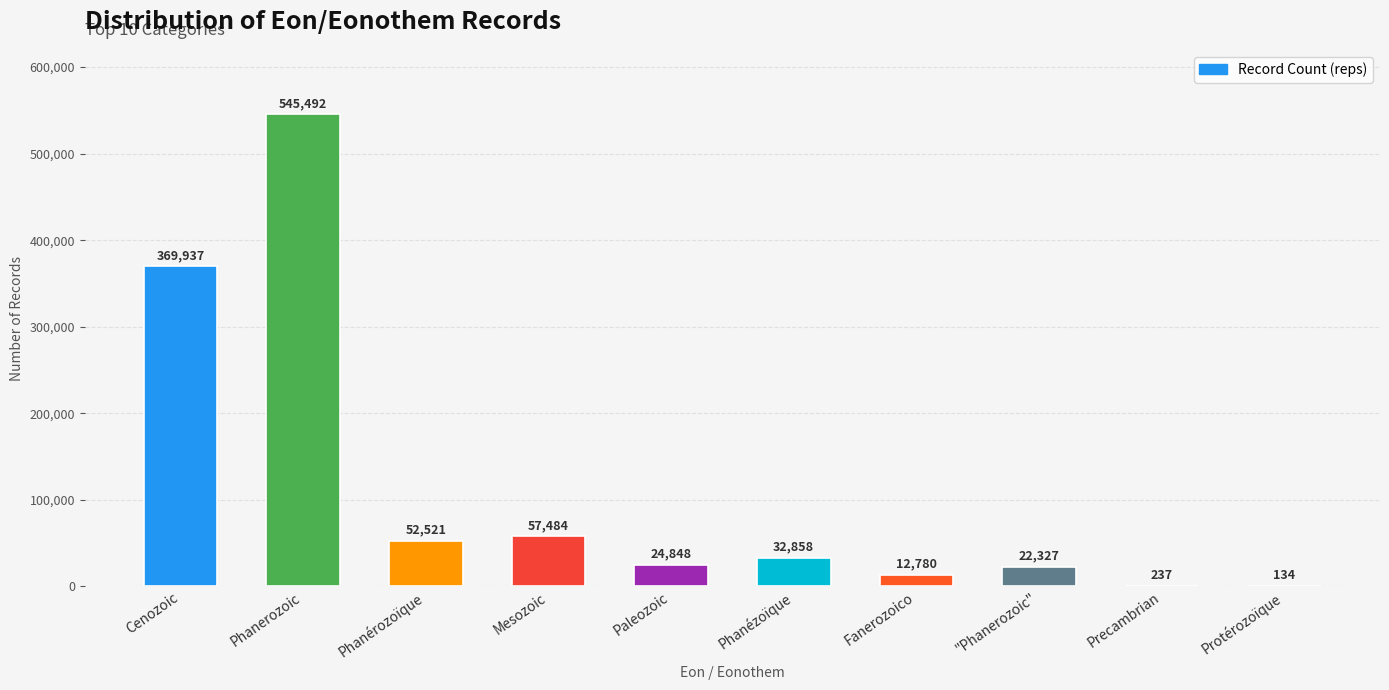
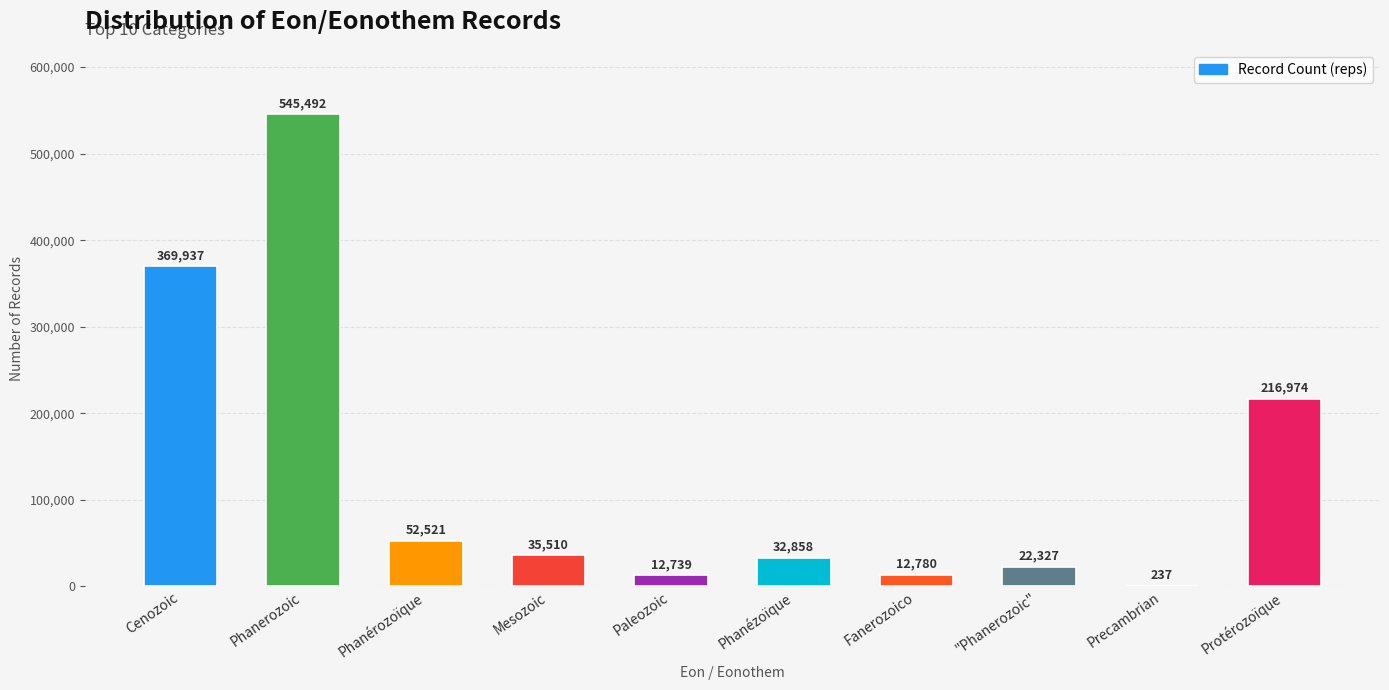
Mesozoic: 57,484 -> 35,510
Paleozoic: 24,848 -> 12,739
Protérozoïque: 134 -> 216,974
